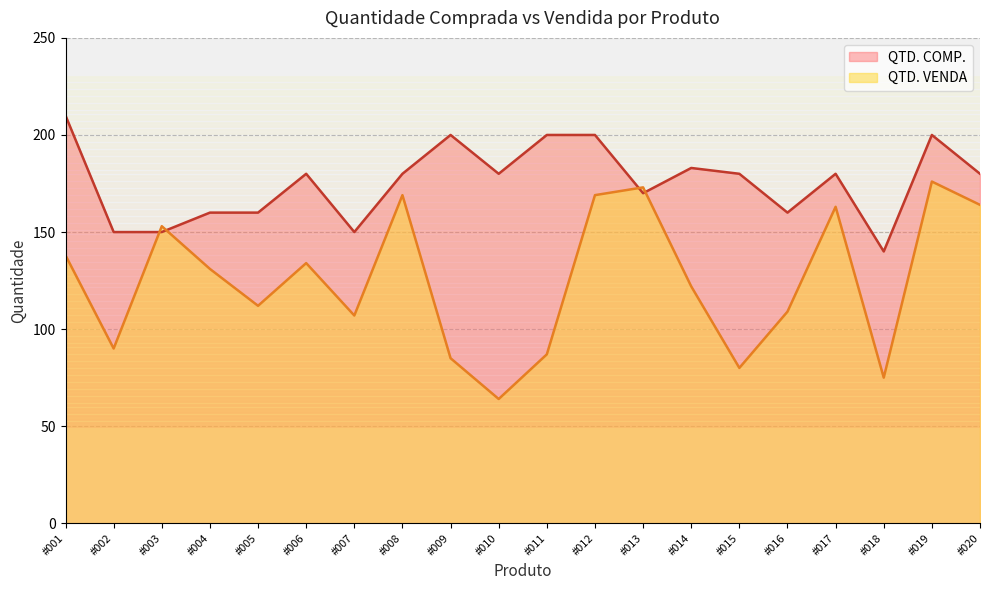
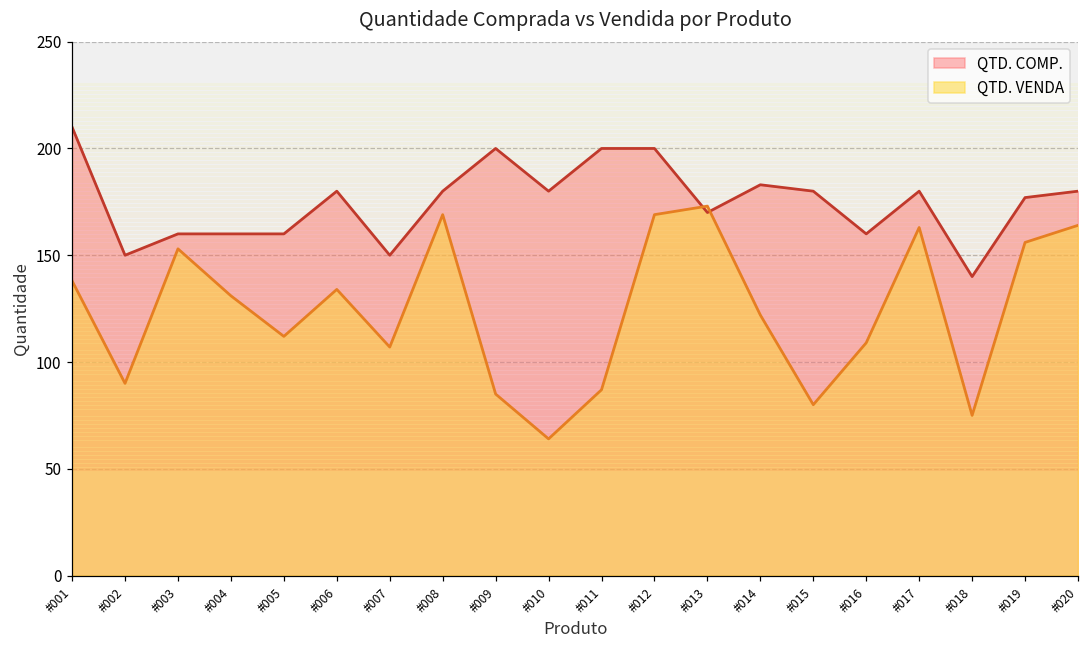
QTD. COMP., #003: 150 -> 160
QTD. COMP., #019: 200 -> 177
QTD. VENDA, #019: 176 -> 156
